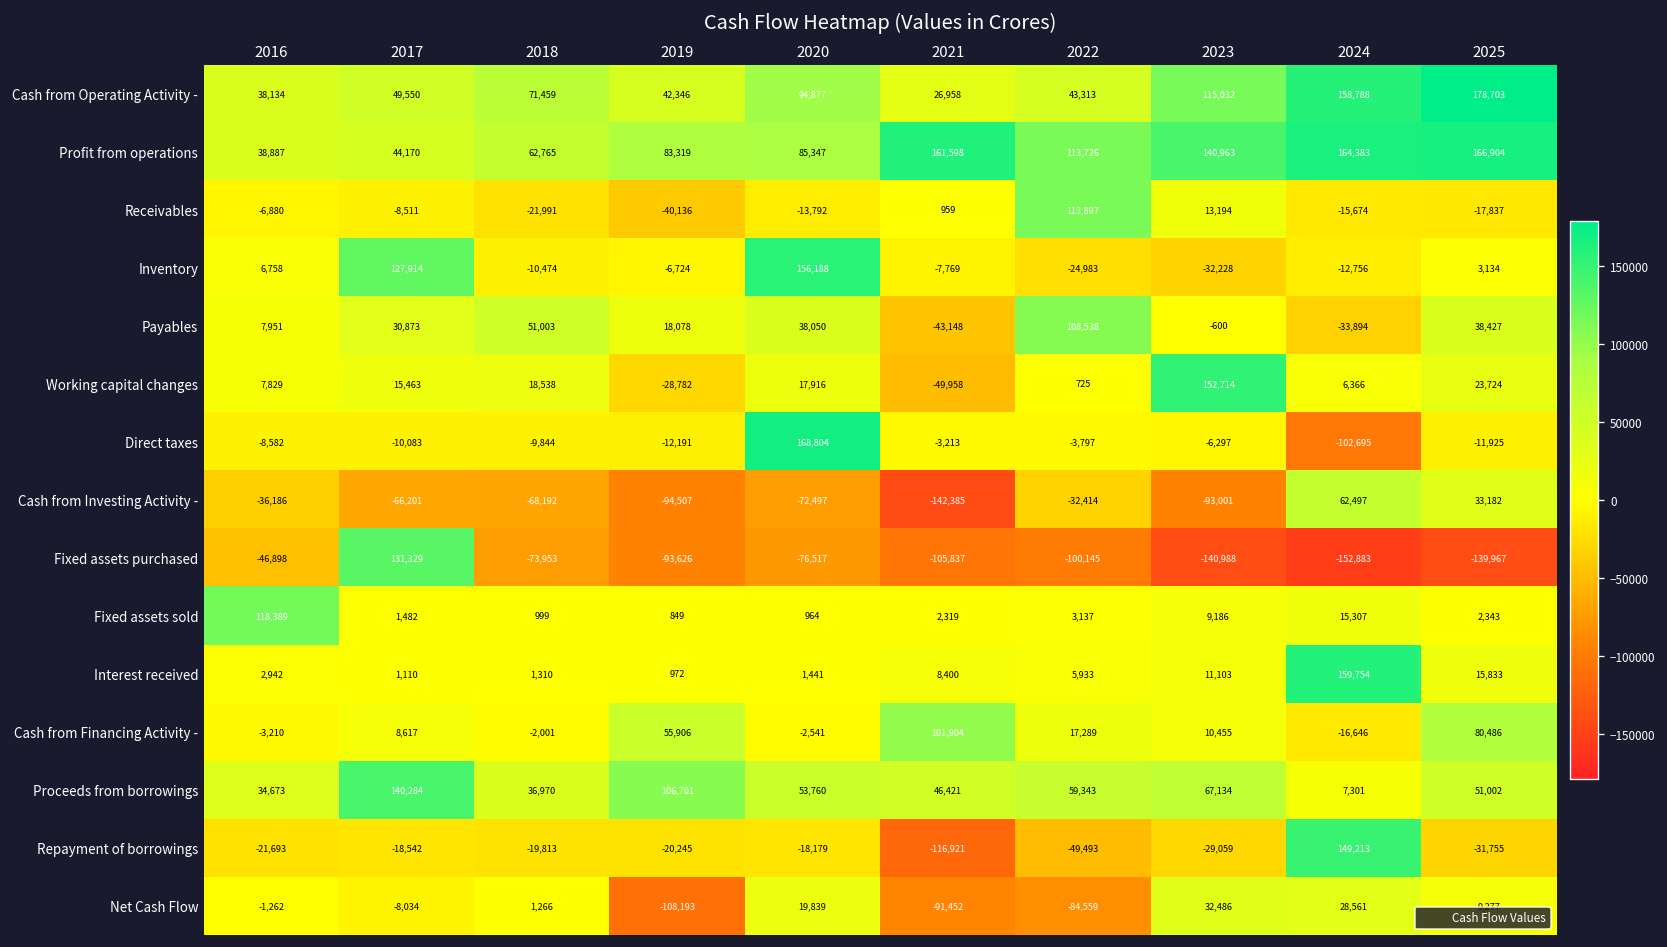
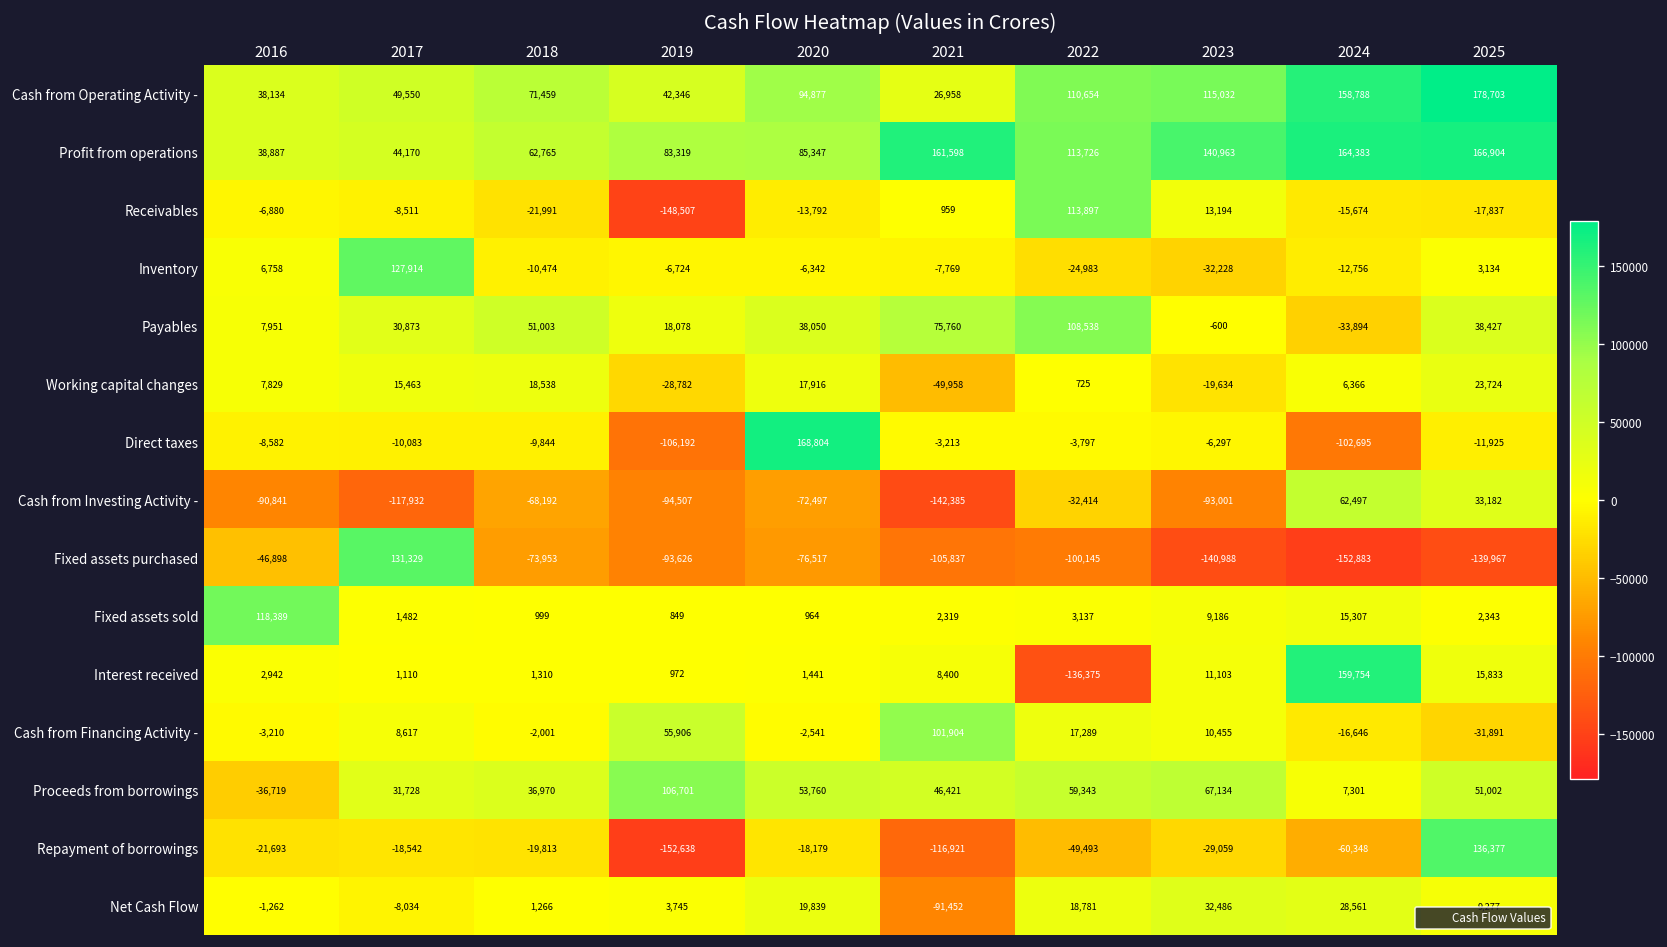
Cash from Operating Activity -, 2022: 43,313 -> 110,654
Receivables, 2019: -40,136 -> -148,507
Inventory, 2020: 156,188 -> -6,342
Payables, 2021: -43,148 -> 75,760
Working capital changes, 2023: 152,714 -> -19,634
Direct taxes, 2019: -12,191 -> -106,192
Cash from Investing Activity -, 2016: -36,186 -> -90,841
Cash from Investing Activity -, 2017: -66,201 -> -117,932
Interest received, 2022: 5,933 -> -136,375
Cash from Financing Activity -, 2025: 80,486 -> -31,891
Proceeds from borrowings, 2016: 34,673 -> -36,719
Proceeds from borrowings, 2017: 140,284 -> 31,728
Repayment of borrowings, 2019: -20,245 -> -152,638
Repayment of borrowings, 2024: 149,213 -> -60,348
Repayment of borrowings, 2025: -31,755 -> 136,377
Net Cash Flow, 2019: -108,193 -> 3,745
Net Cash Flow, 2022: -84,559 -> 18,781
